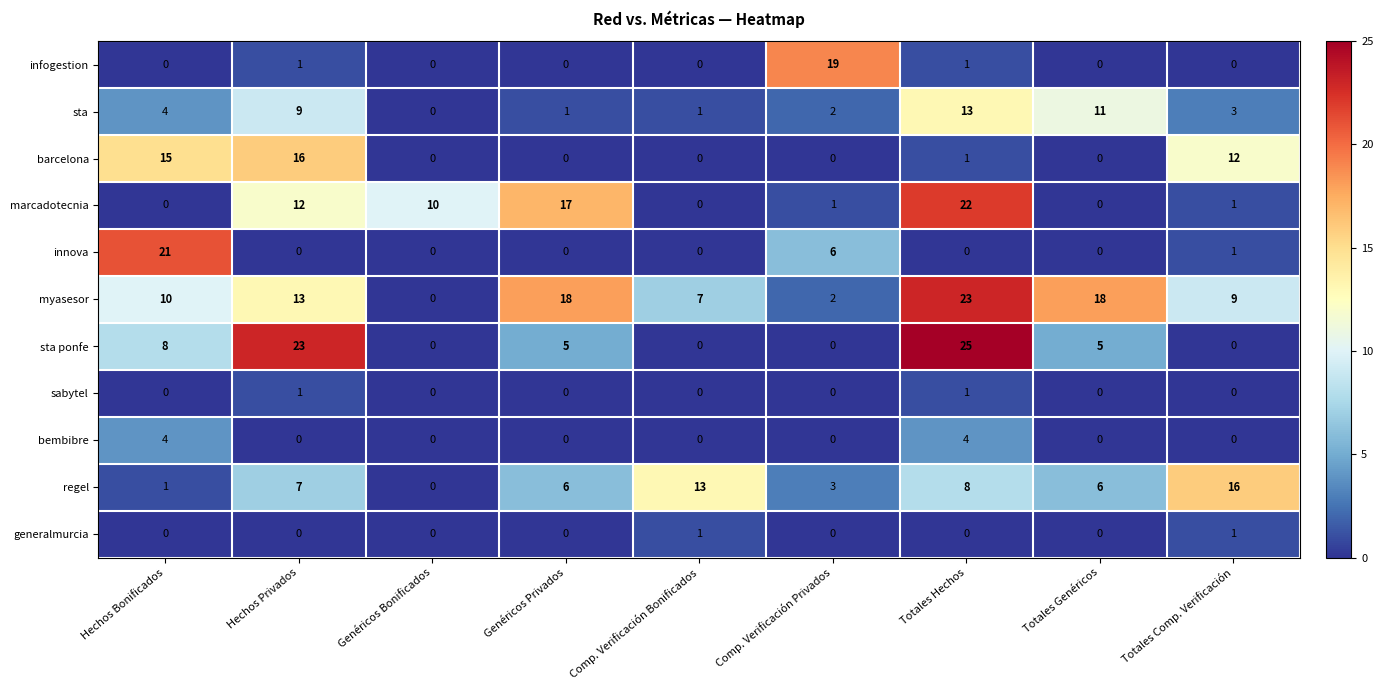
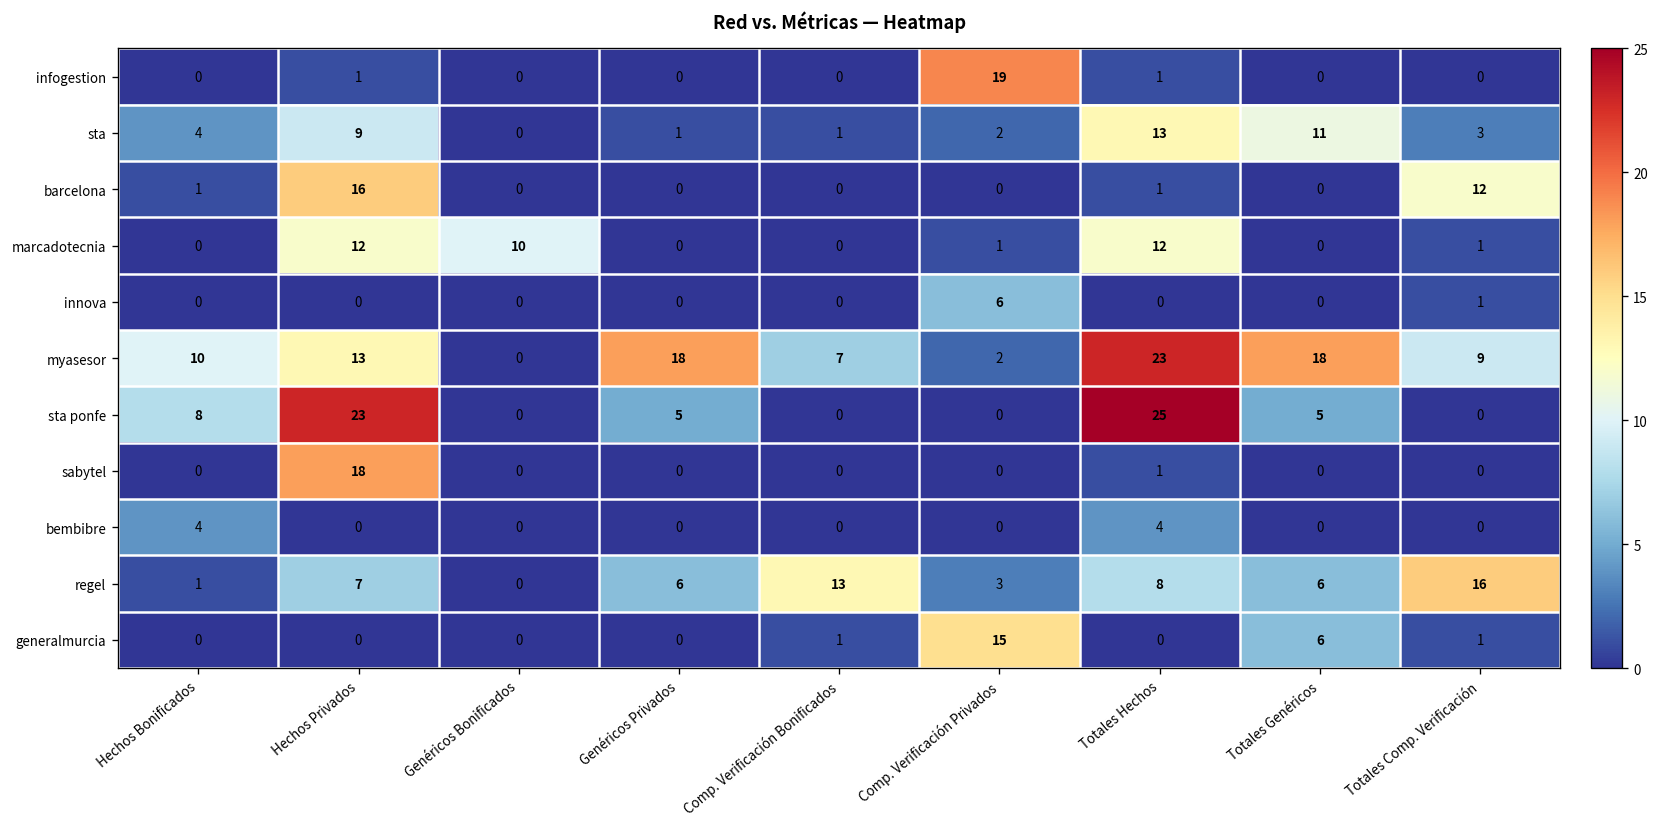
barcelona, Hechos Bonificados: 15 -> 1
marcadotecnia, Genéricos Privados: 17 -> 0
marcadotecnia, Totales Hechos: 22 -> 12
innova, Hechos Bonificados: 21 -> 0
sabytel, Hechos Privados: 1 -> 18
generalmurcia, Comp. Verificación Privados: 0 -> 15
generalmurcia, Totales Genéricos: 0 -> 6
